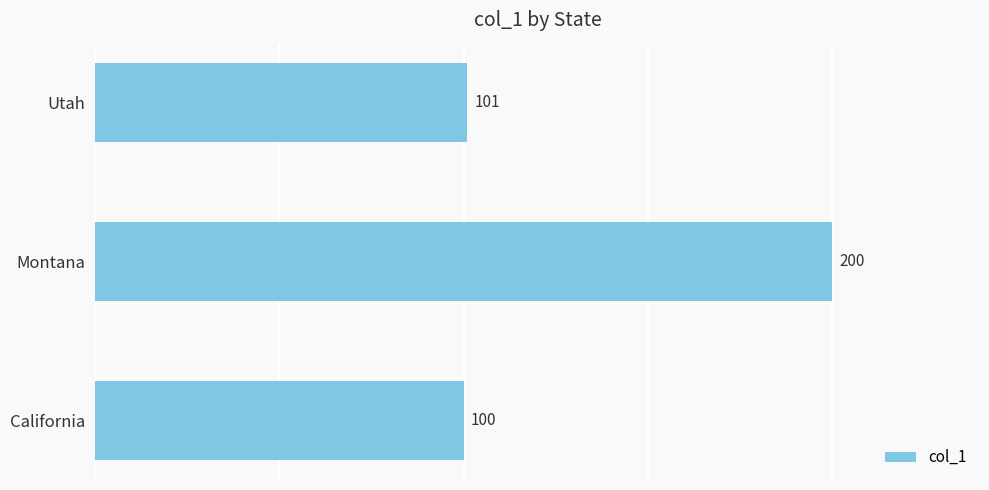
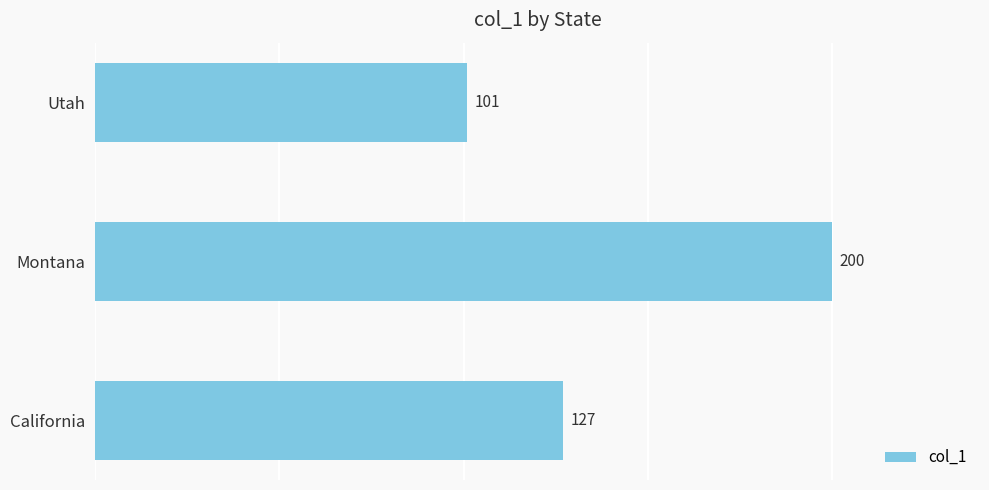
California: 100 -> 127
